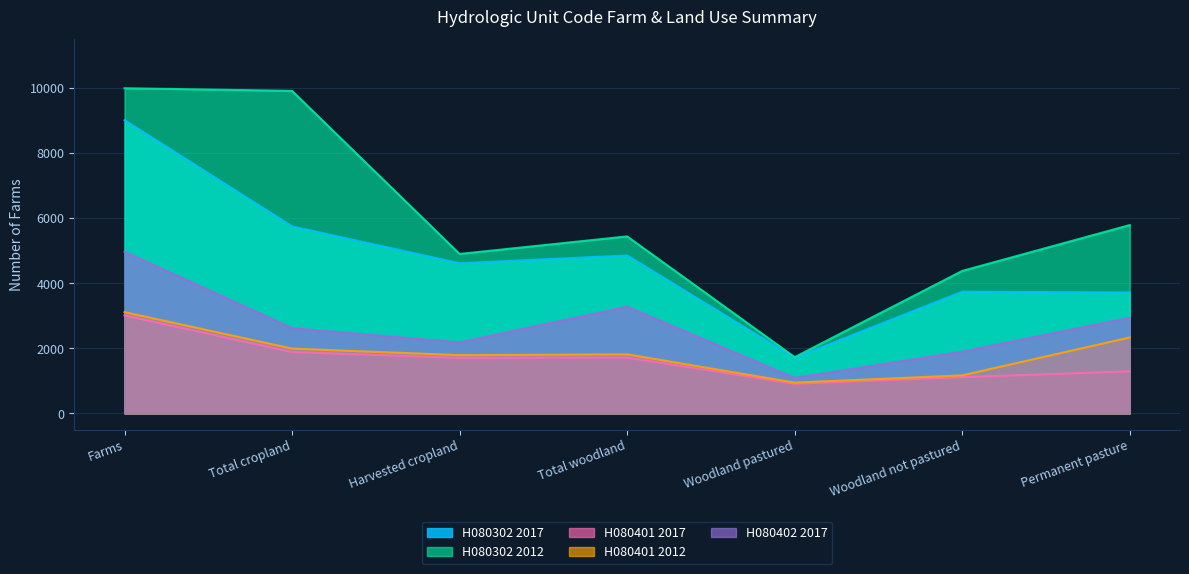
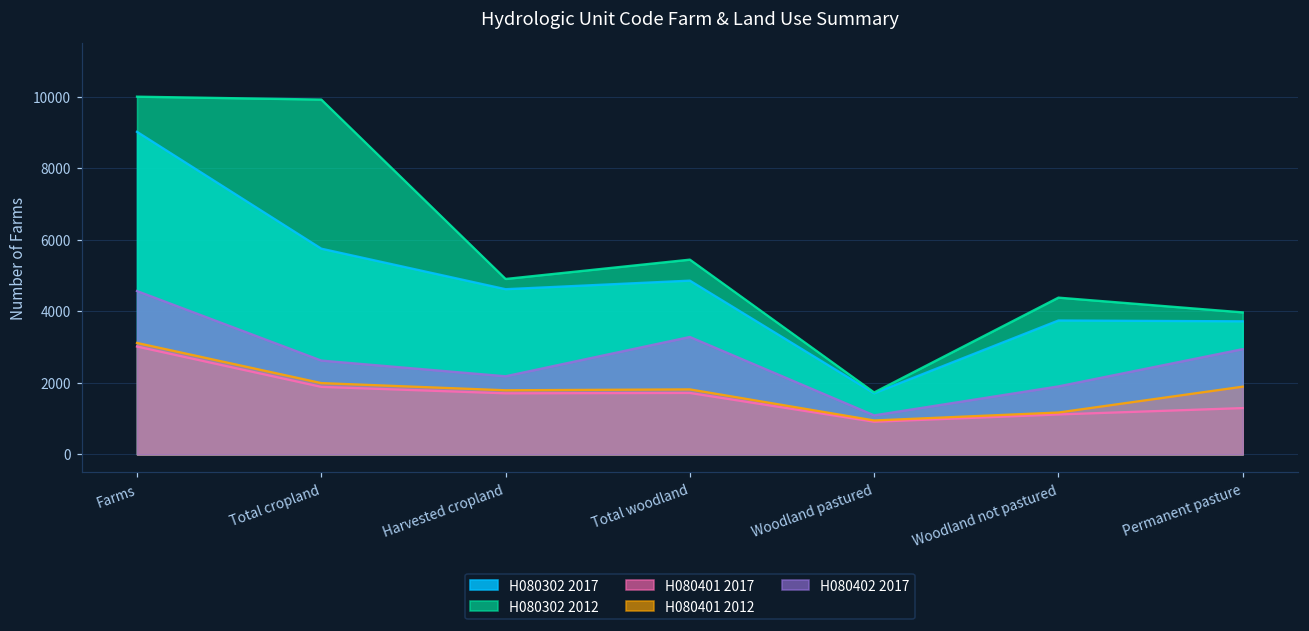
H080402 2017, Farms: 5000 -> 4600
H080302 2012, Permanent pasture: 5800 -> 4000
H080401 2012, Permanent pasture: 2300 -> 1900
